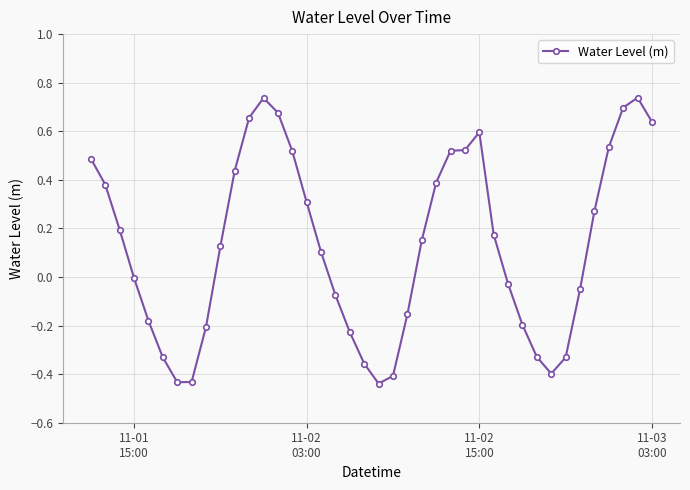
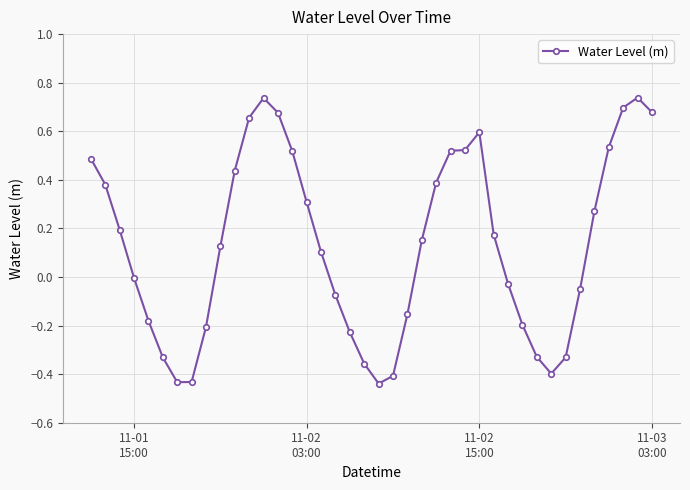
11-03 03:00: 0.64 -> 0.68
